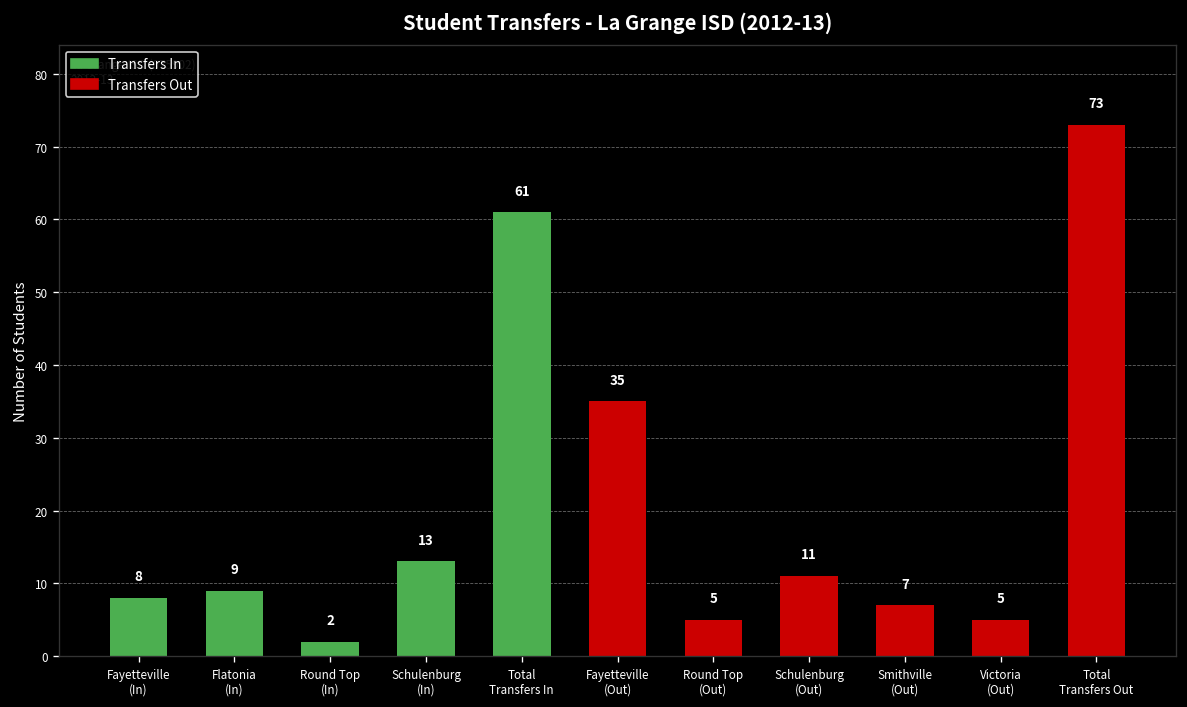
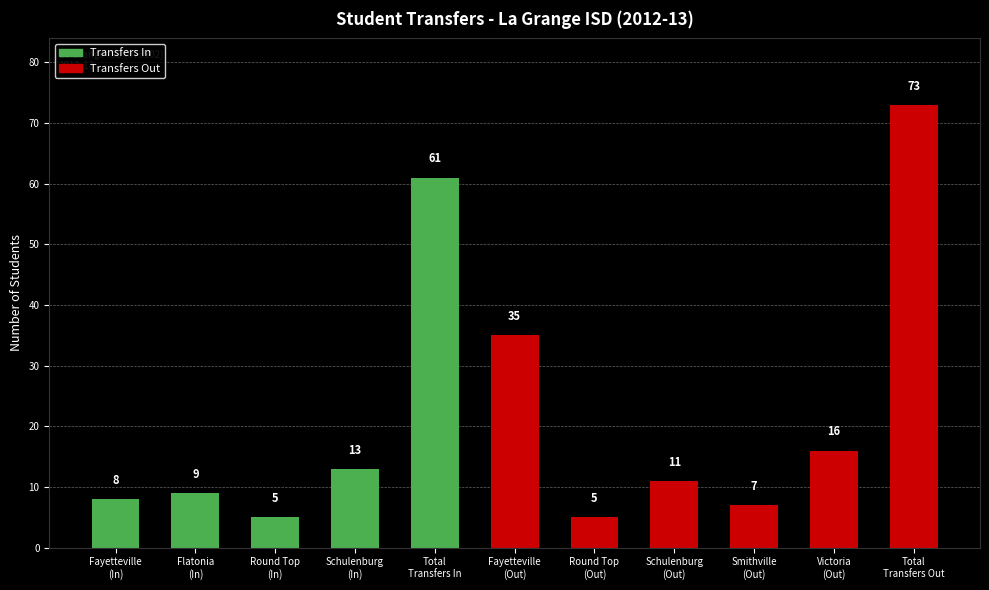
Round Top (In): 2 -> 5
Victoria (Out): 5 -> 16
